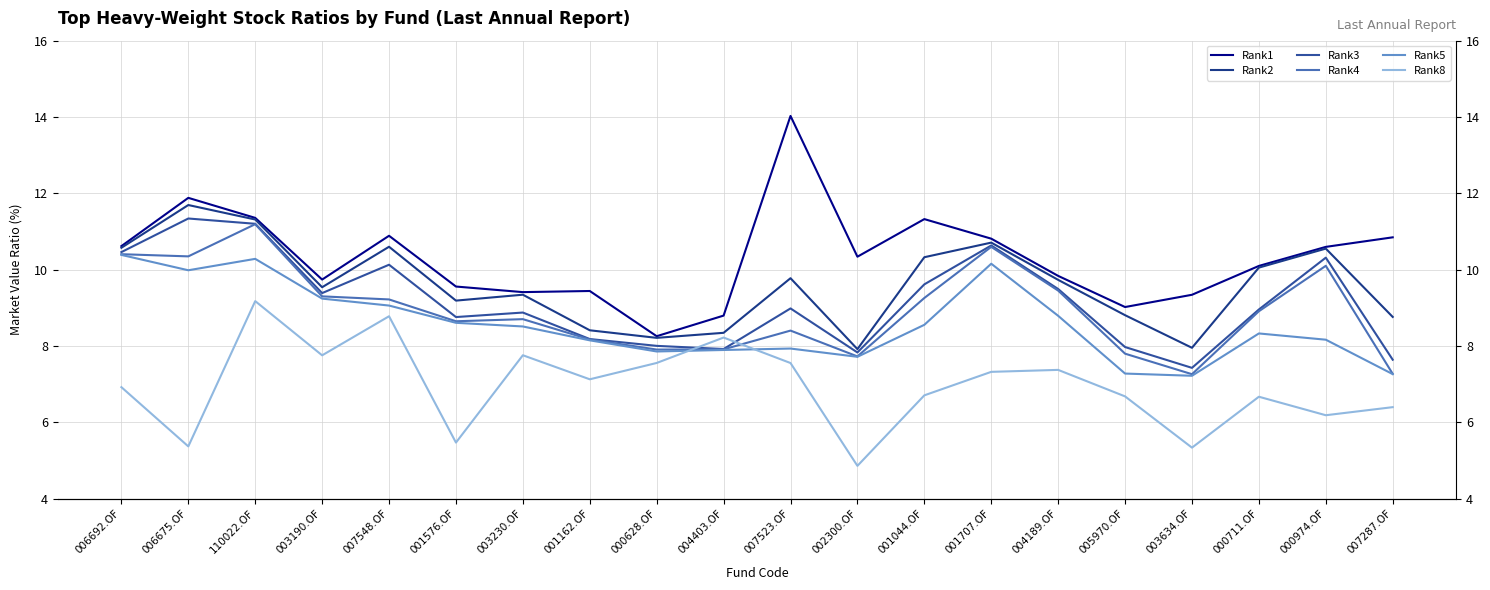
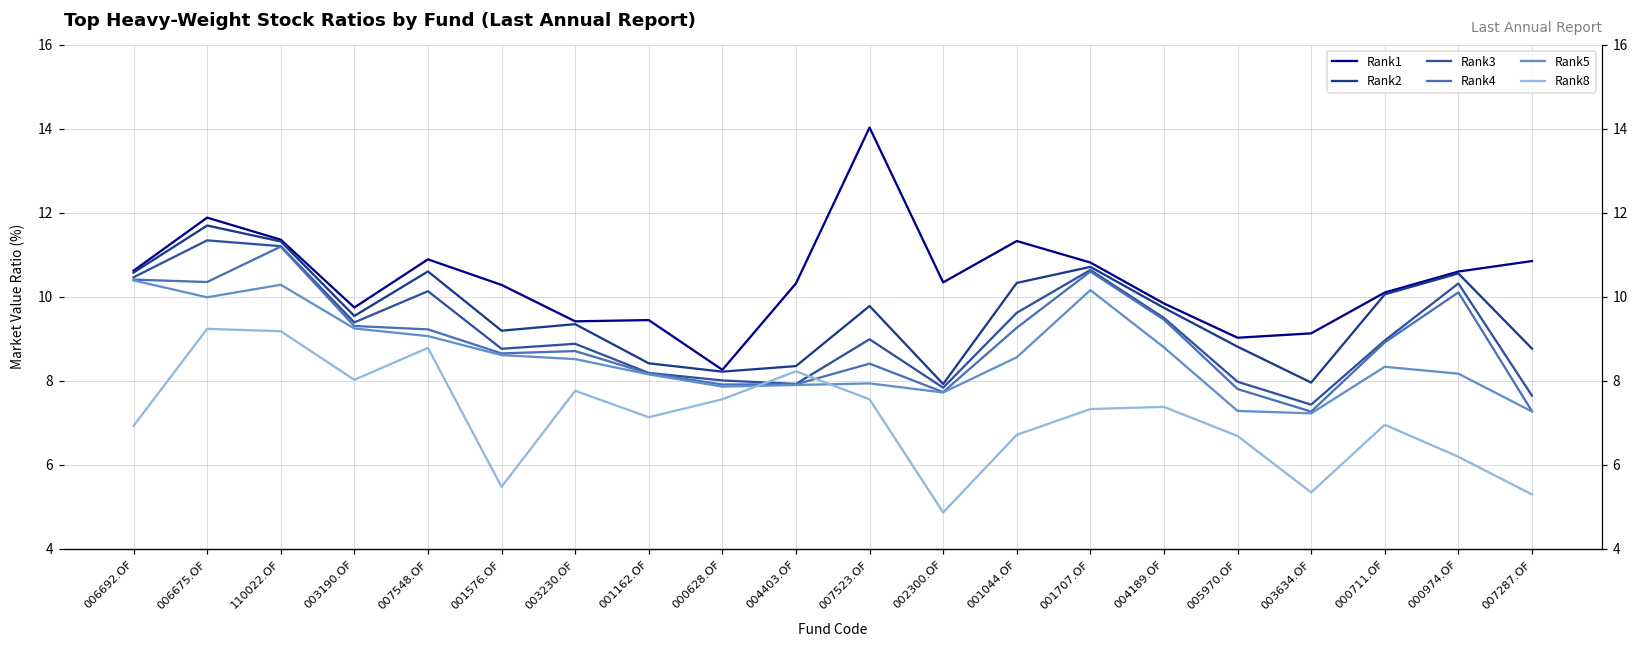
Rank8, 006675.OF: 5.4 -> 9.2
Rank8, 003190.OF: 7.8 -> 8.0
Rank1, 001576.OF: 9.6 -> 10.3
Rank1, 004403.OF: 8.8 -> 10.3
Rank1, 003634.OF: 9.3 -> 9.1
Rank8, 000711.OF: 6.7 -> 7.0
Rank8, 007287.OF: 6.4 -> 5.3
